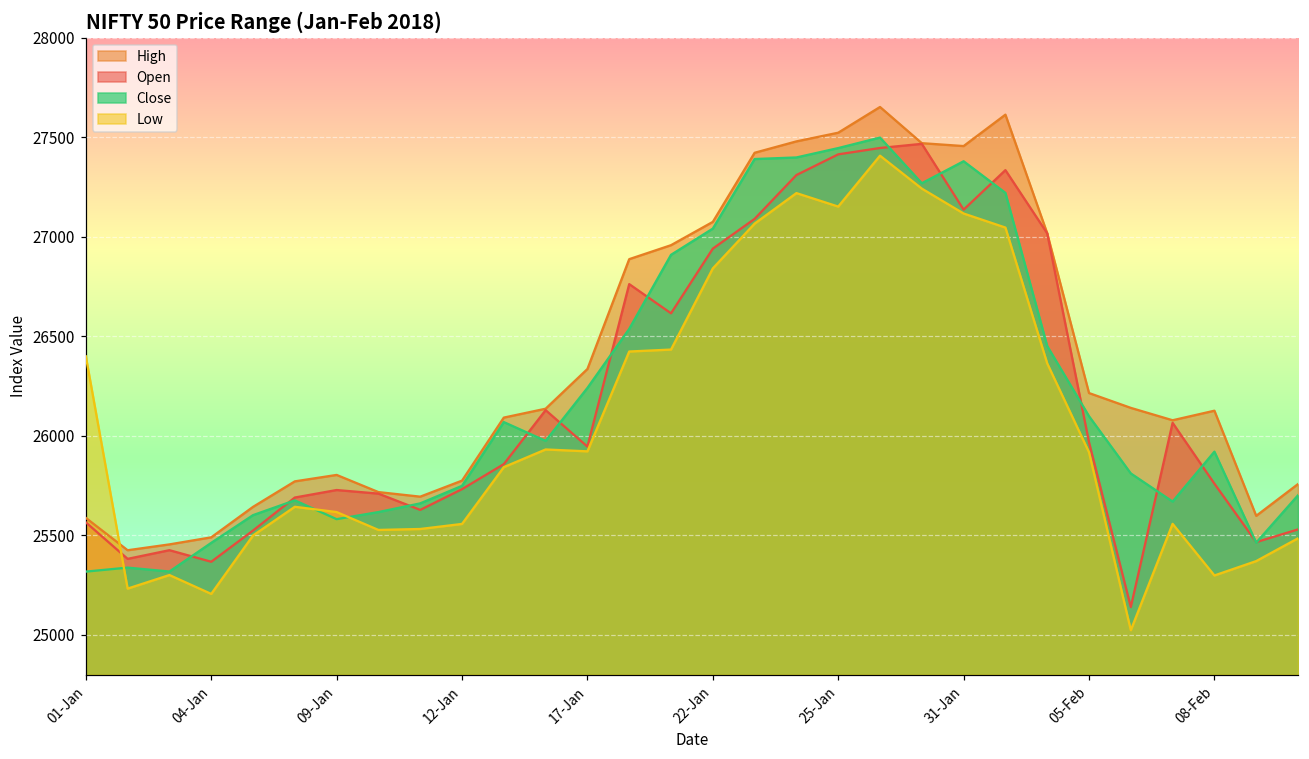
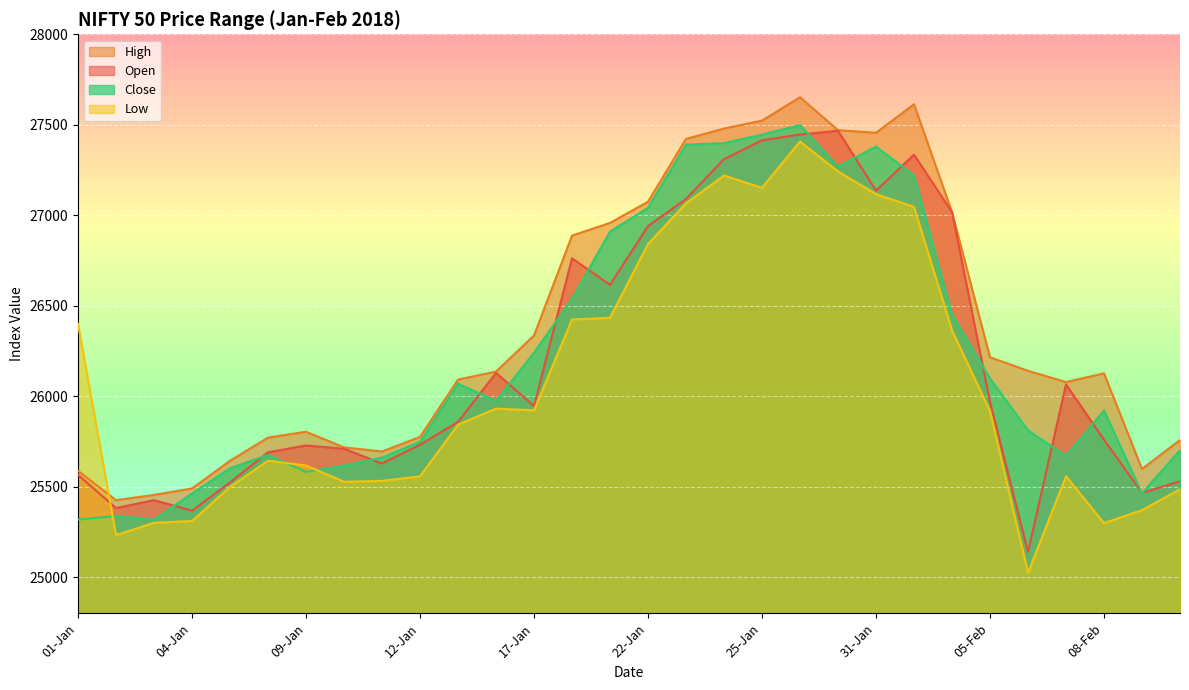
Low, 04-Jan: 25210 -> 25310
